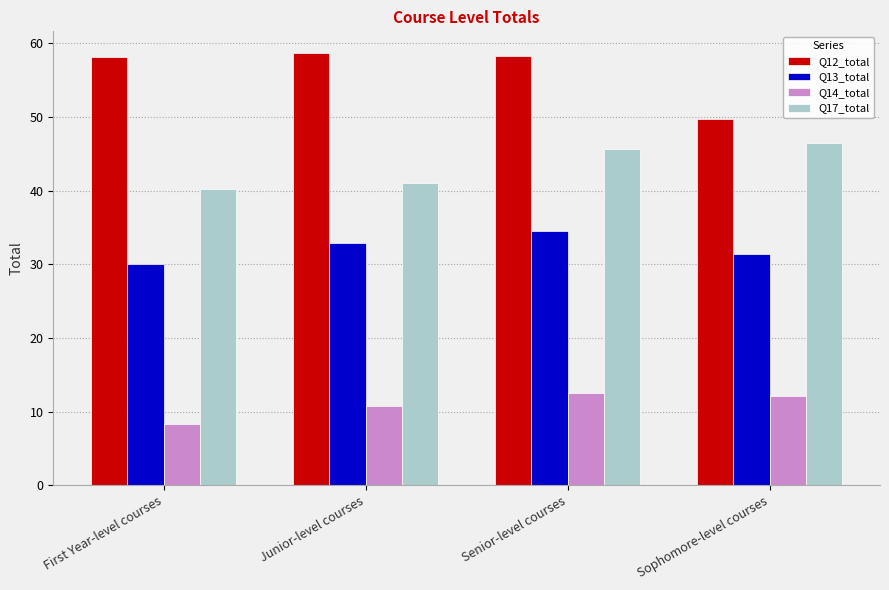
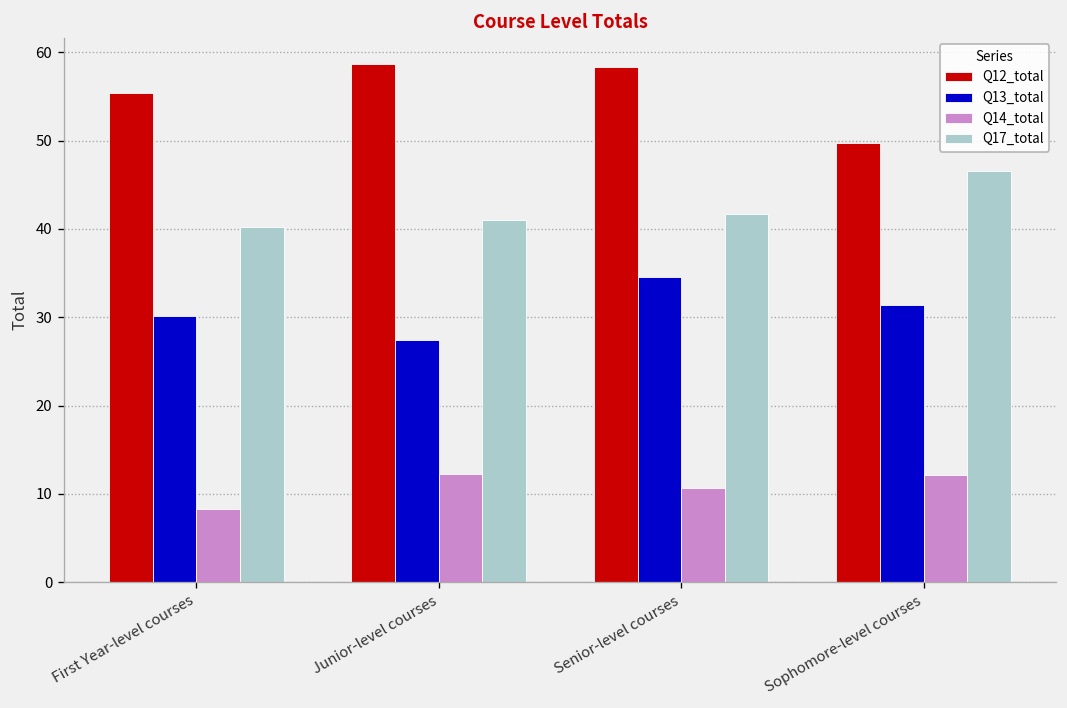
Q12_total, First Year-level courses: 58 -> 55
Q13_total, Junior-level courses: 33 -> 27
Q14_total, Junior-level courses: 11 -> 12
Q14_total, Senior-level courses: 13 -> 11
Q17_total, Senior-level courses: 46 -> 42
